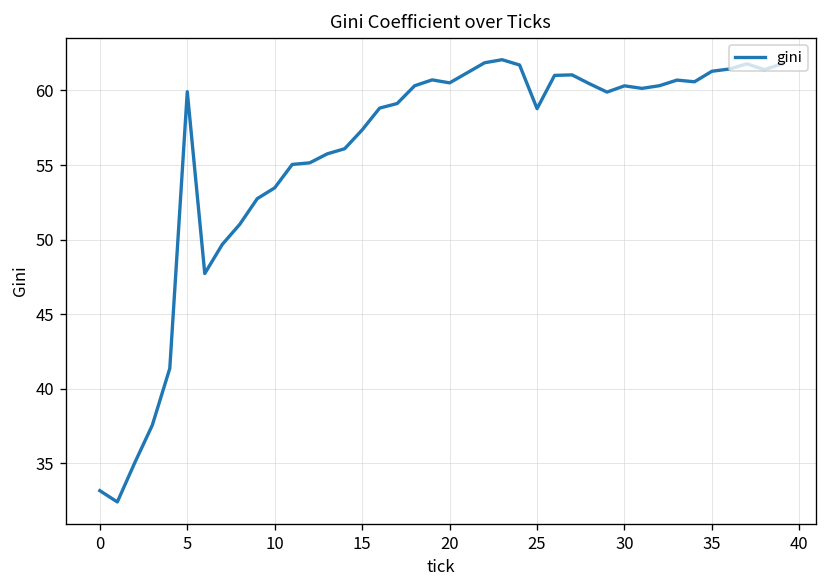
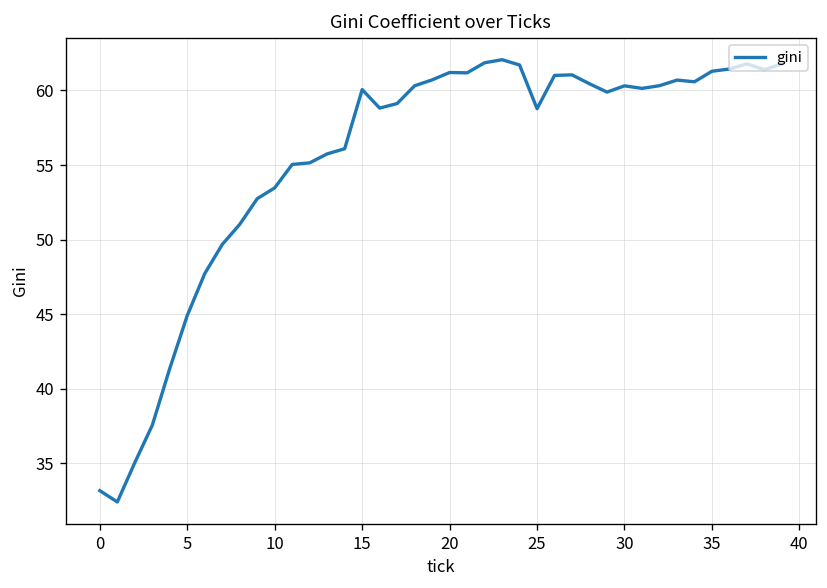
5: 59.9 -> 44.9
15: 57.4 -> 60.1
20: 60.5 -> 61.2
